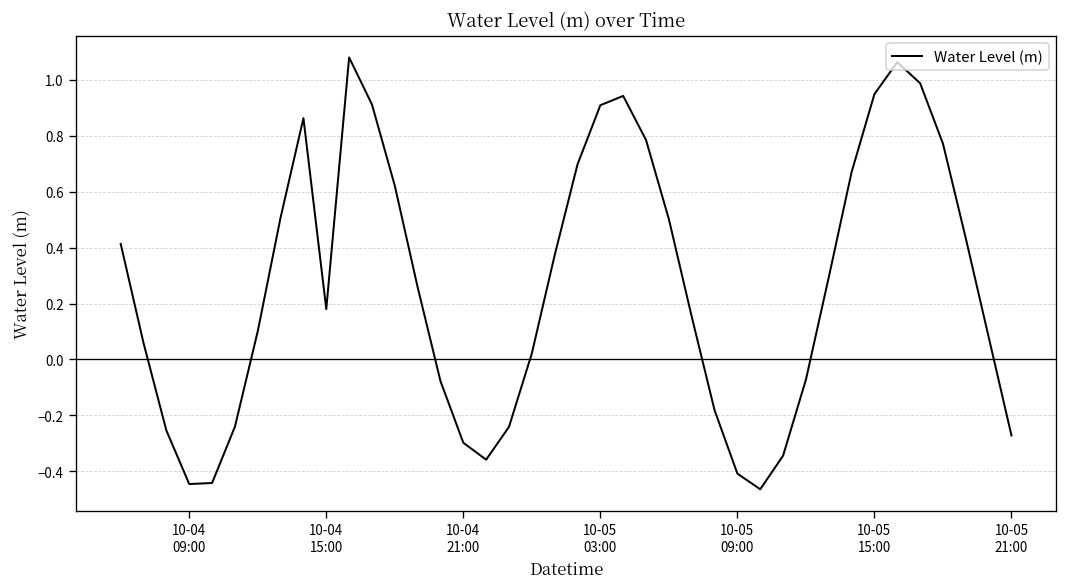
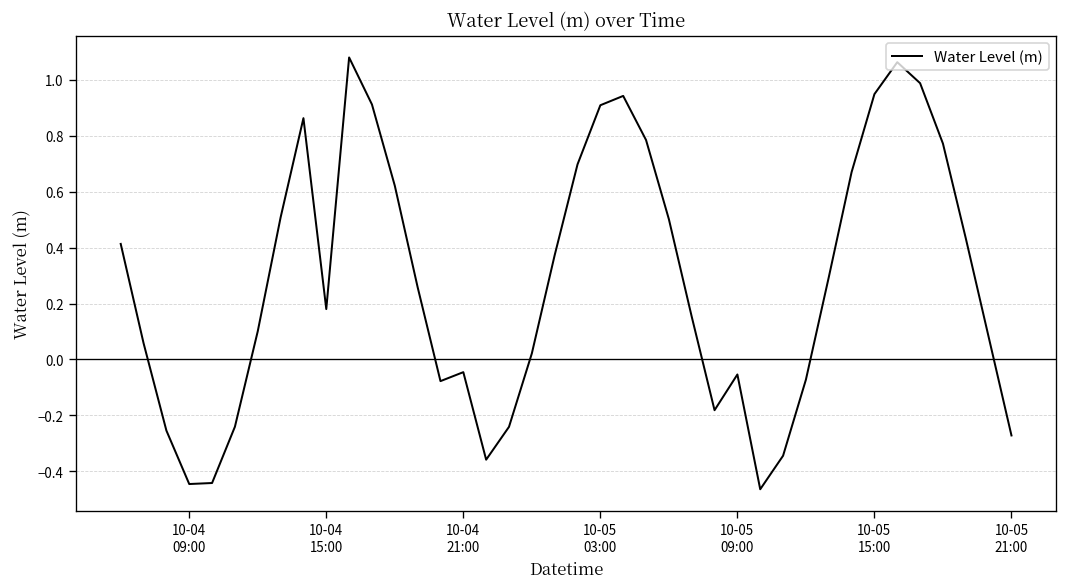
10-04 21:00: -0.30 -> -0.05
10-05 09:00: -0.41 -> -0.05
